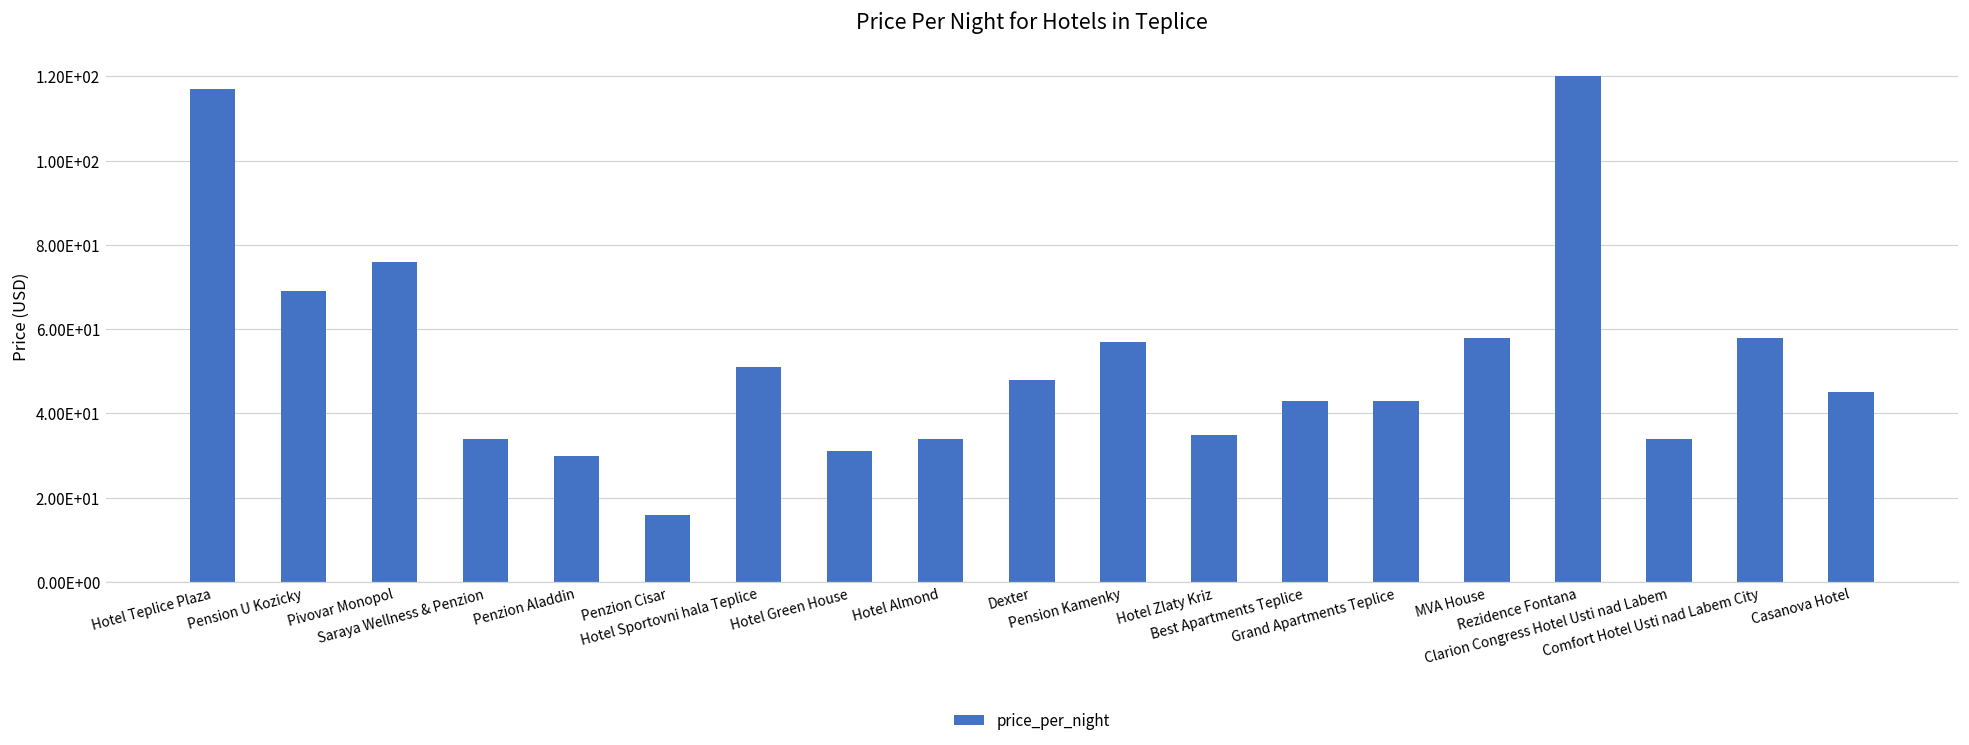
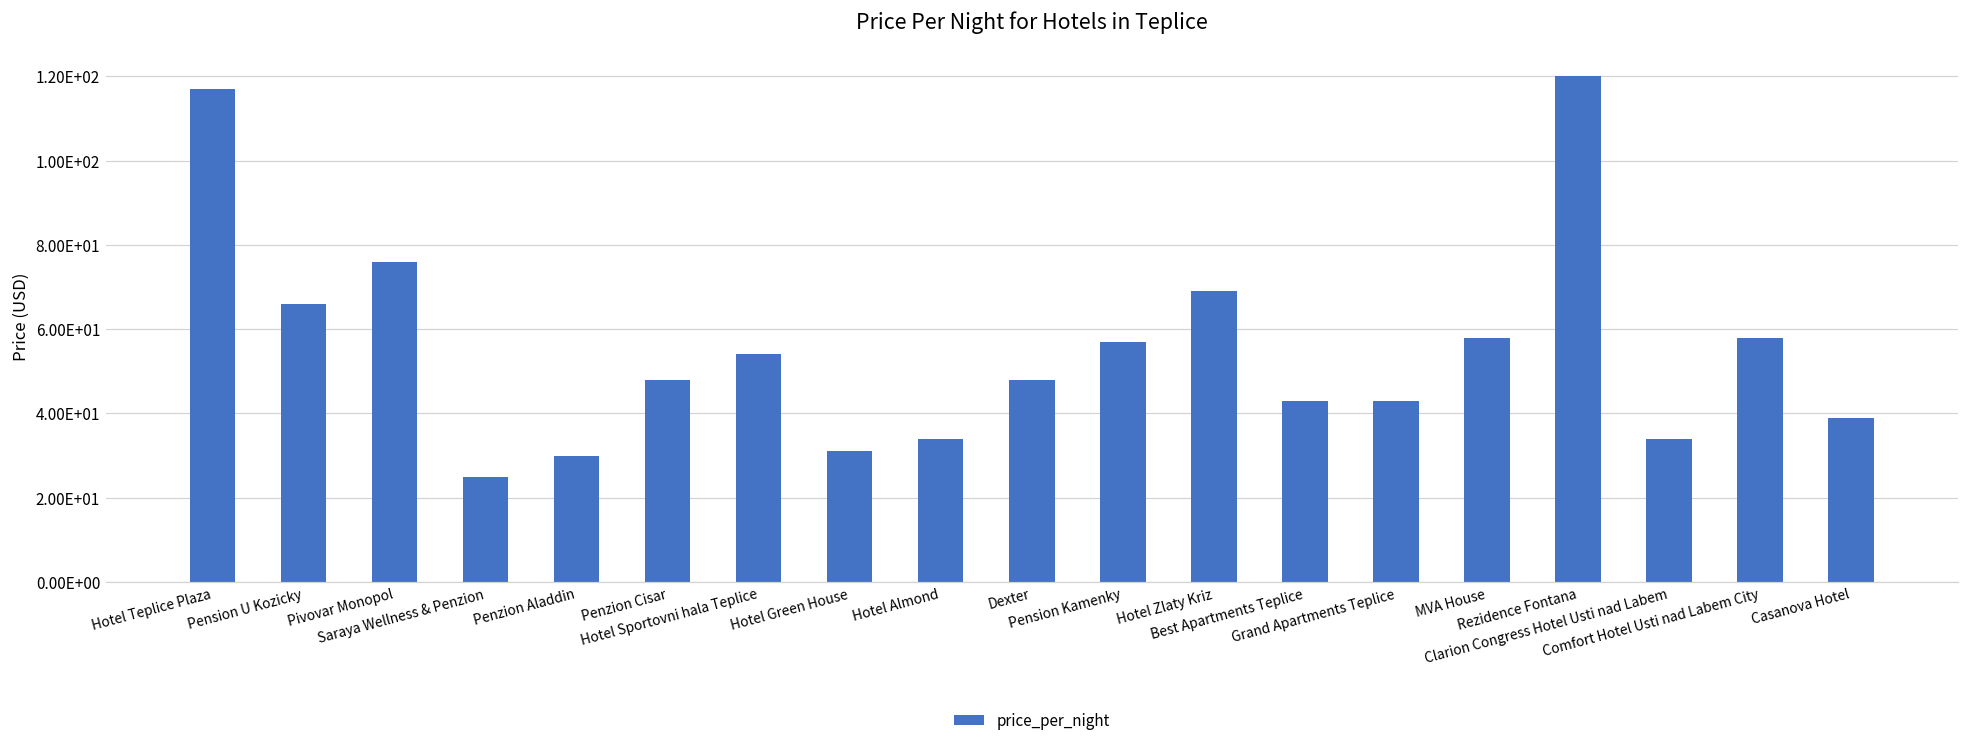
Pension U Kozicky: 69 -> 66
Saraya Wellness & Penzion: 34 -> 25
Penzion Cisar: 16 -> 48
Hotel Sportovni hala Teplice: 51 -> 54
Hotel Zlaty Kriz: 35 -> 69
Casanova Hotel: 45 -> 39
